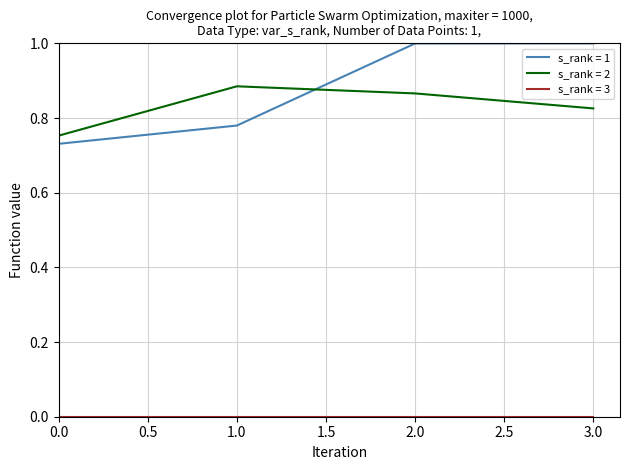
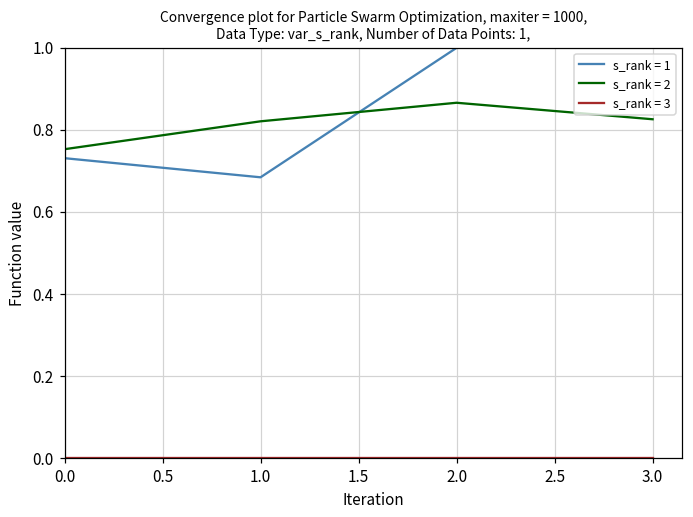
s_rank = 1, 1.0: 0.78 -> 0.68
s_rank = 2, 1.0: 0.88 -> 0.82
